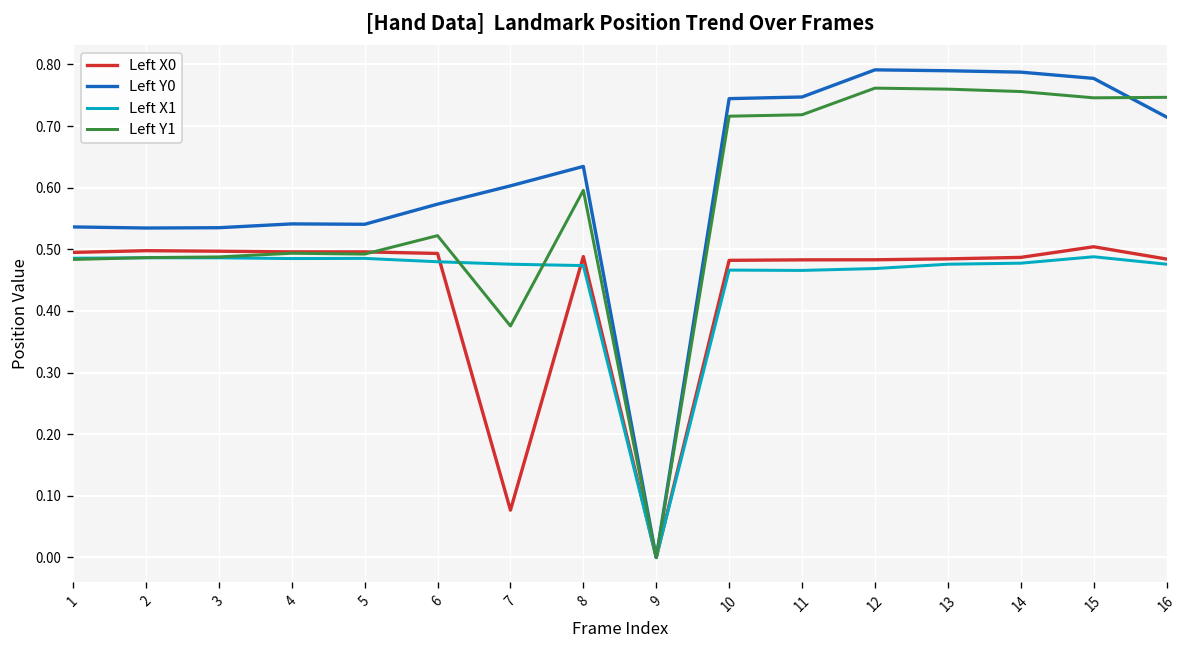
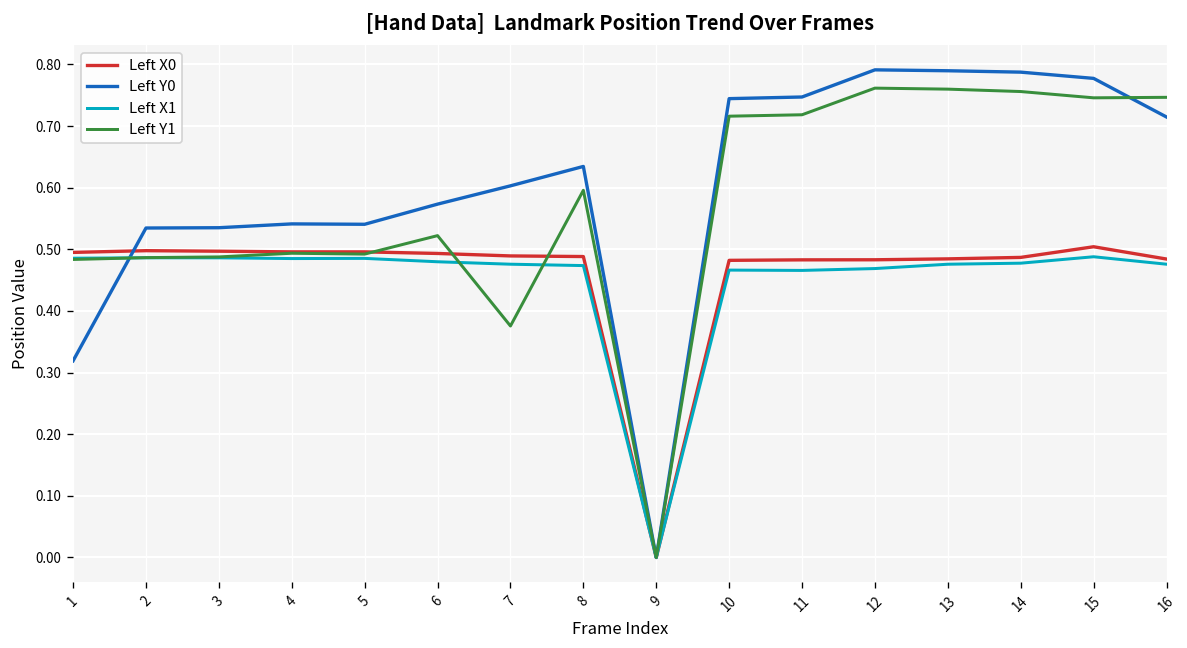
Left Y0, 1: 0.54 -> 0.32
Left X0, 7: 0.08 -> 0.49
